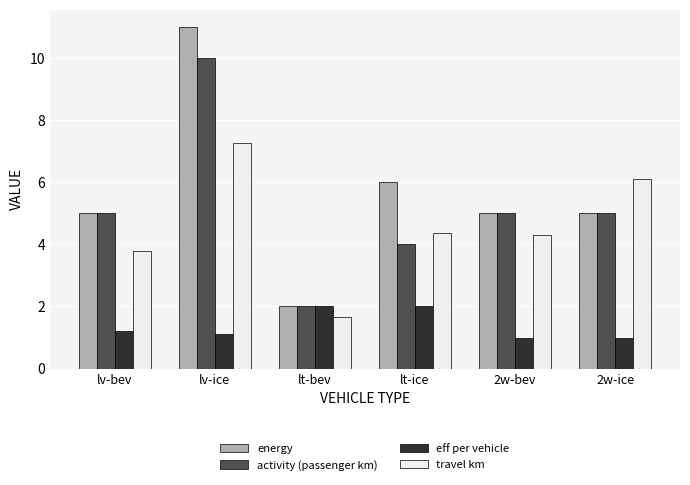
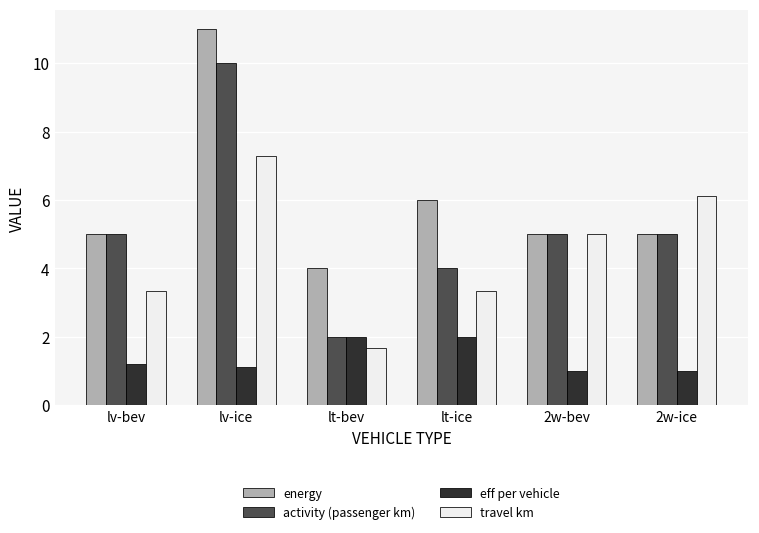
travel km, lv-bev: 3.8 -> 3.3
energy, lt-bev: 2 -> 4
travel km, lt-ice: 4.4 -> 3.3
travel km, 2w-bev: 4.3 -> 5.0
